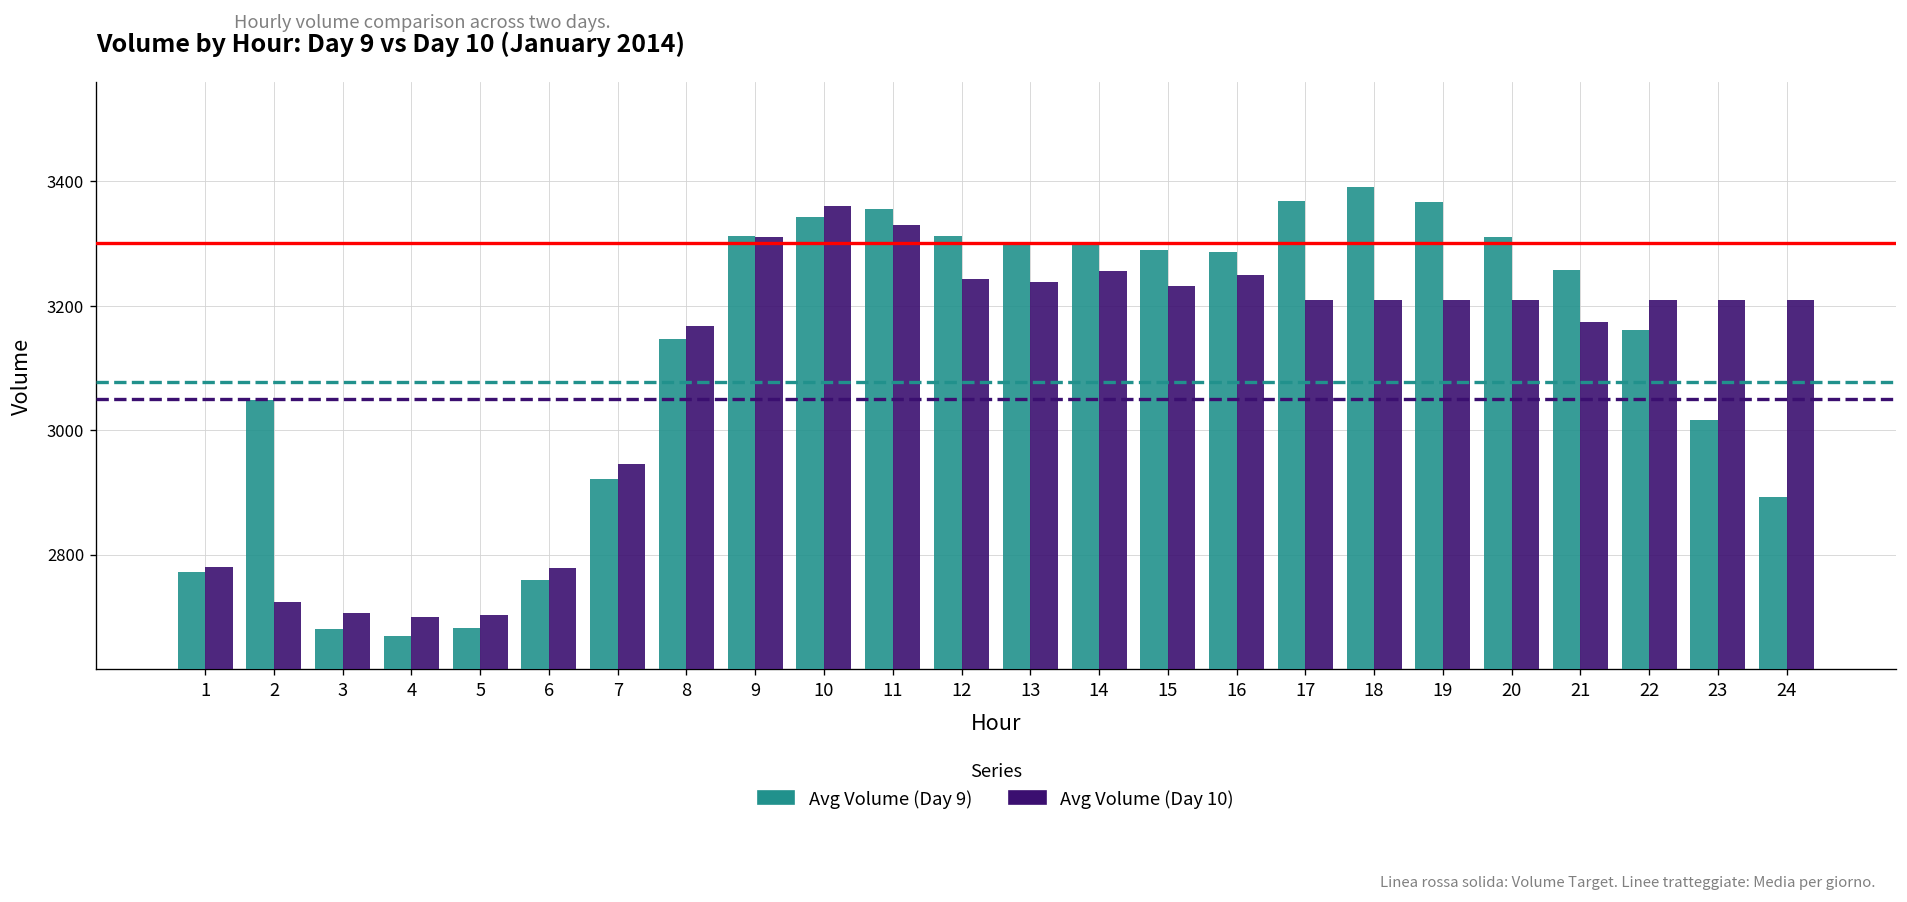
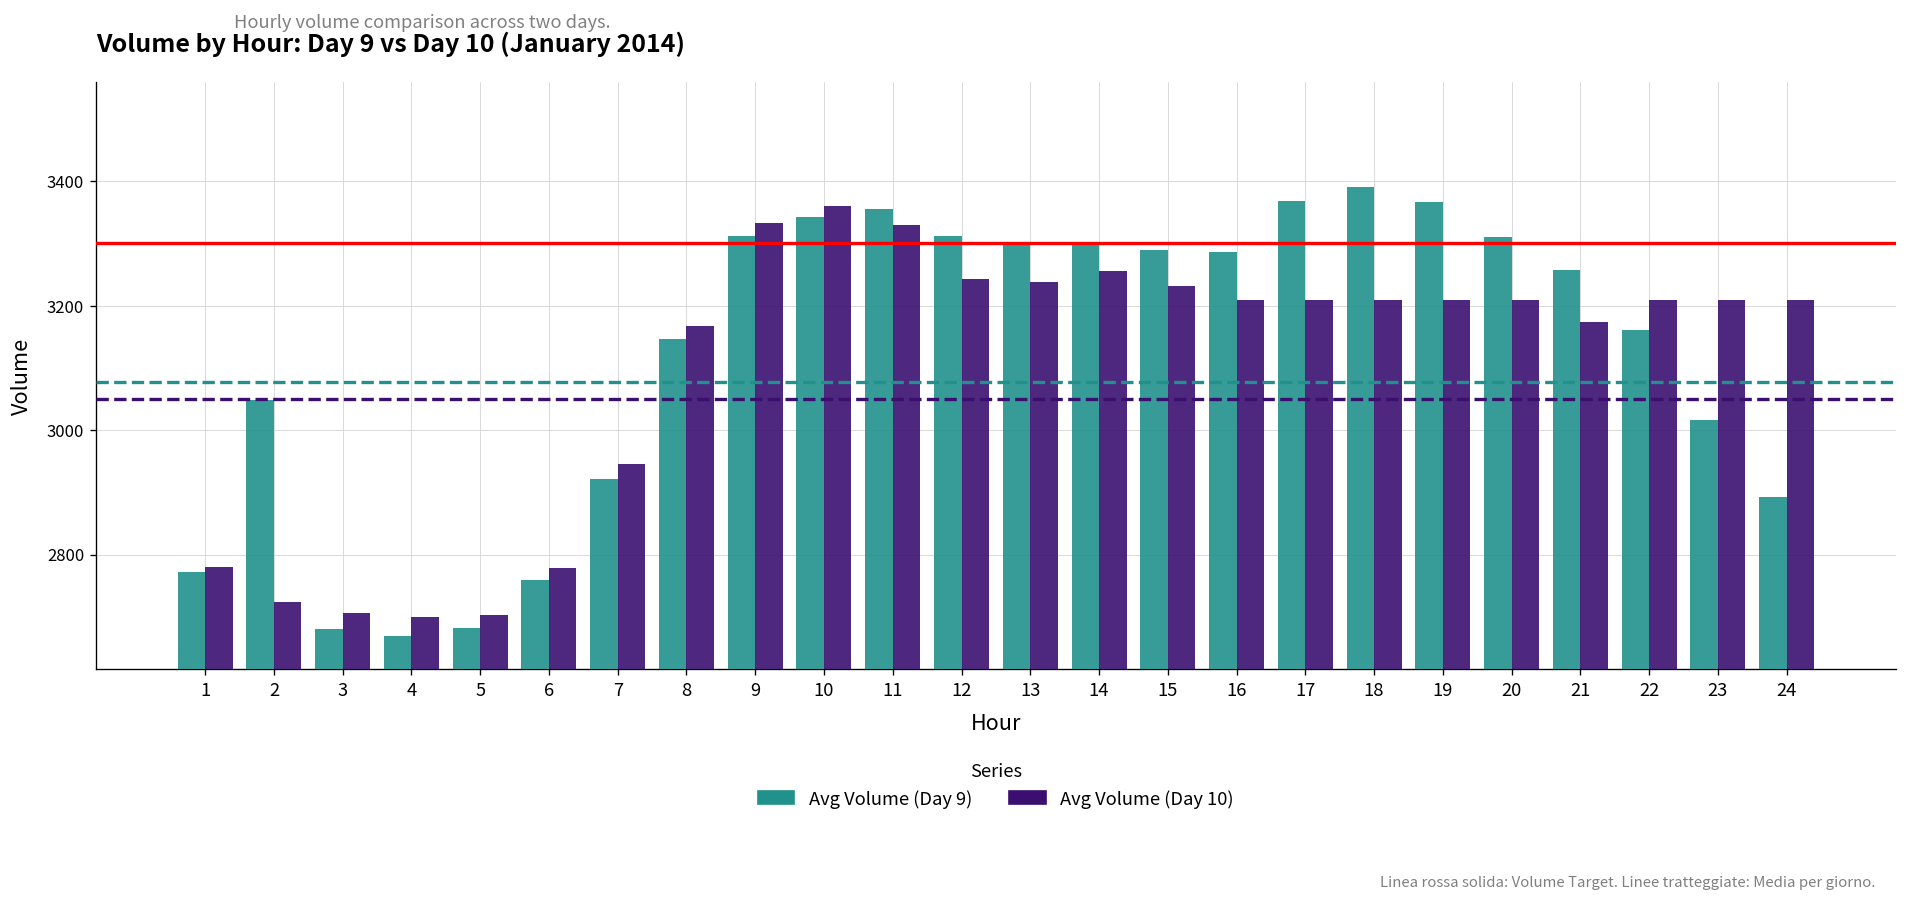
Avg Volume (Day 10), 9: 3310 -> 3330
Avg Volume (Day 10), 16: 3250 -> 3210
